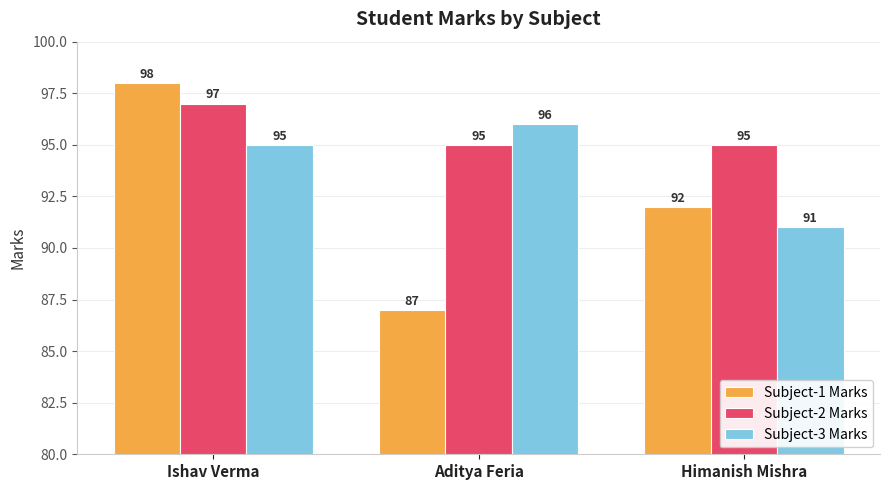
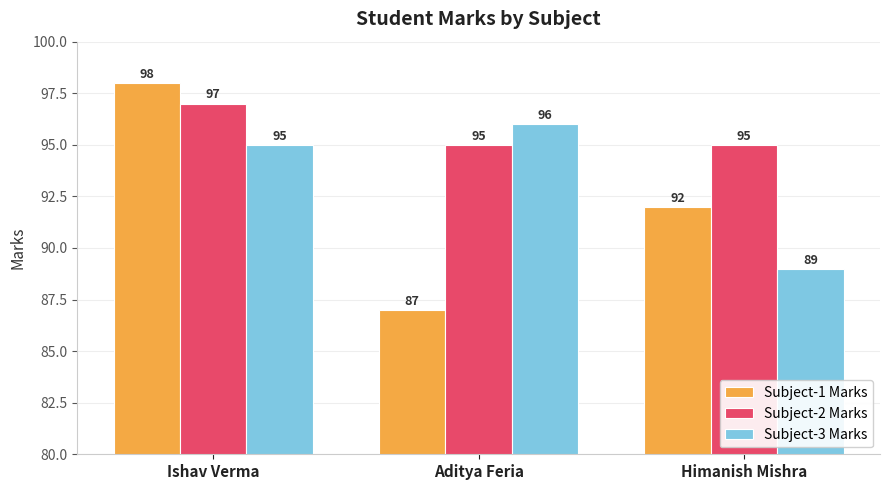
Subject-3 Marks, Himanish Mishra: 91 -> 89
